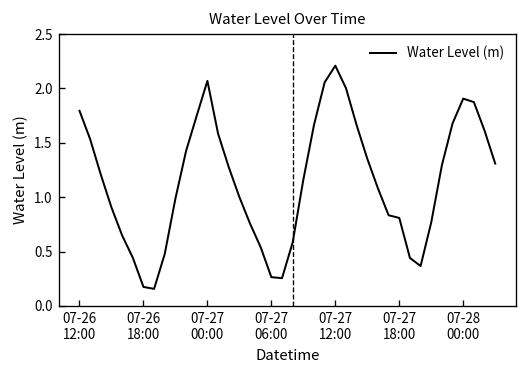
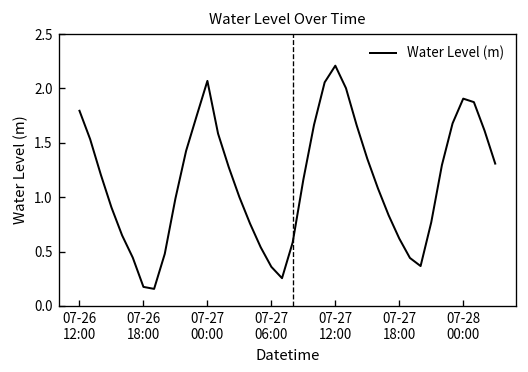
07-27 06:00: 0.3 -> 0.4
07-27 18:00: 0.8 -> 0.6
